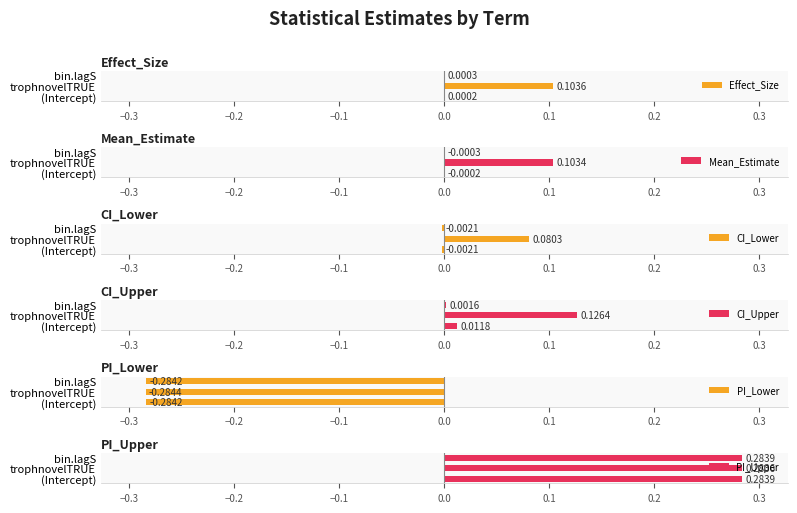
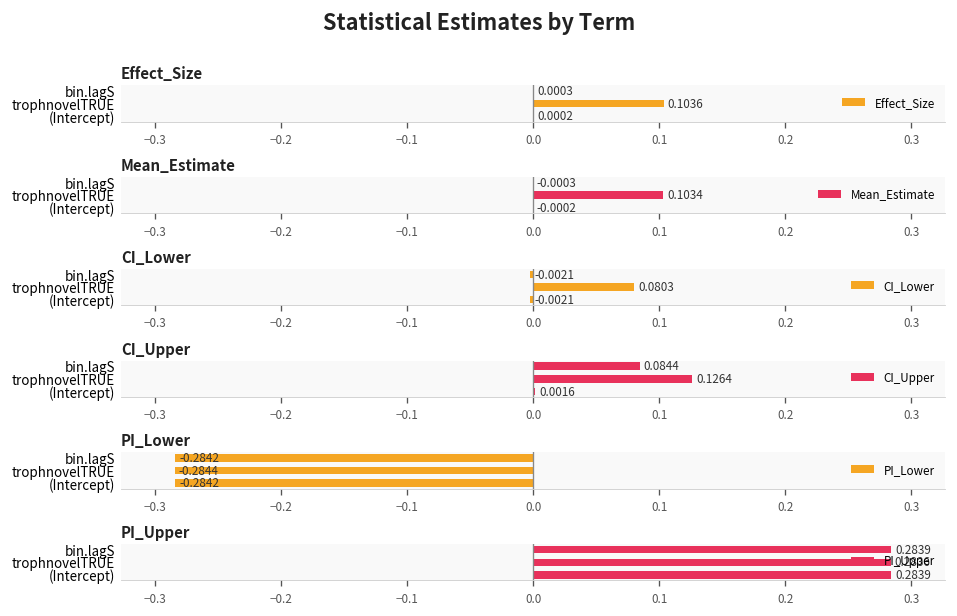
CI_Upper, bin.lagS: 0.0016 -> 0.0844
CI_Upper, (Intercept): 0.0118 -> 0.0016
